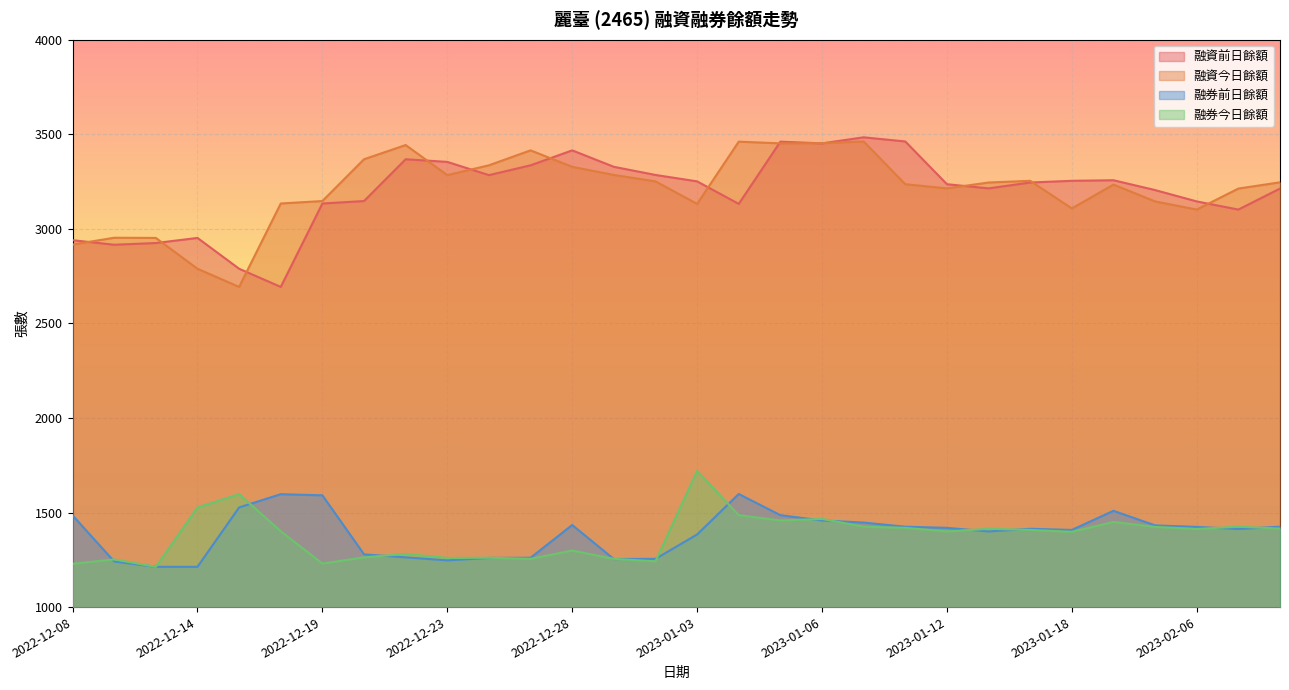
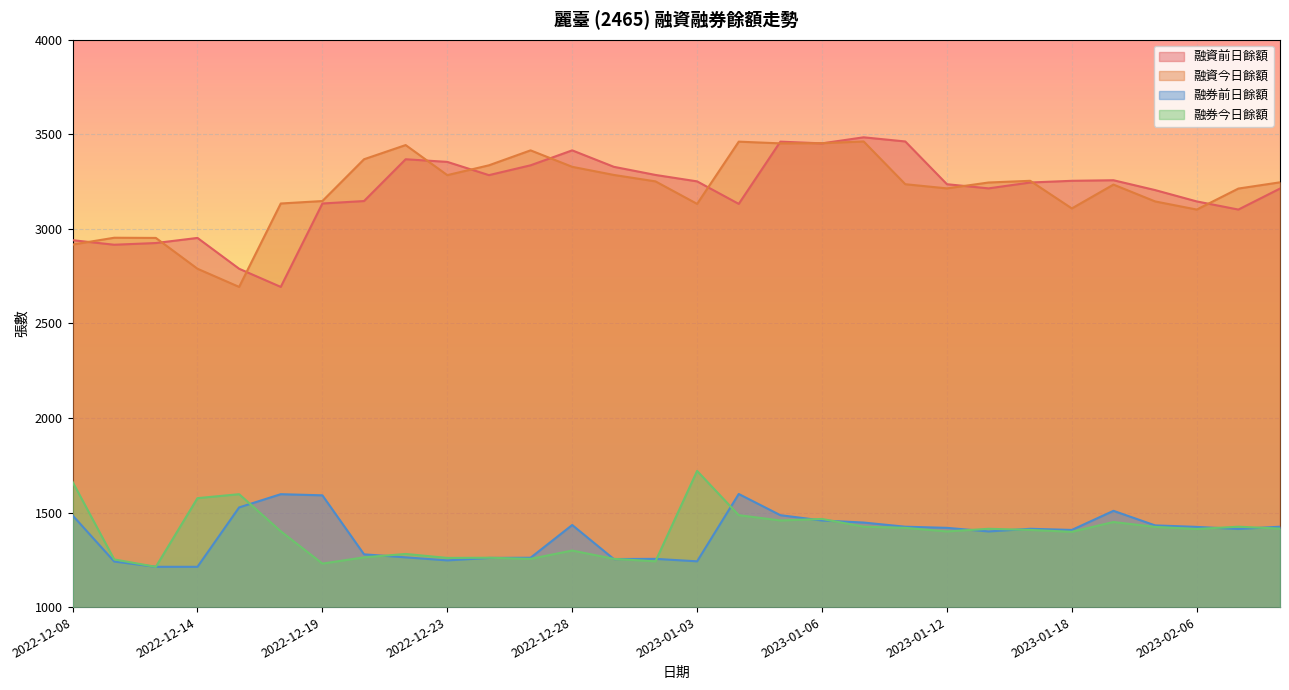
融券今日餘額, 2022-12-08: 1230 -> 1660
融券今日餘額, 2022-12-14: 1530 -> 1580
融券前日餘額, 2023-01-03: 1380 -> 1240
